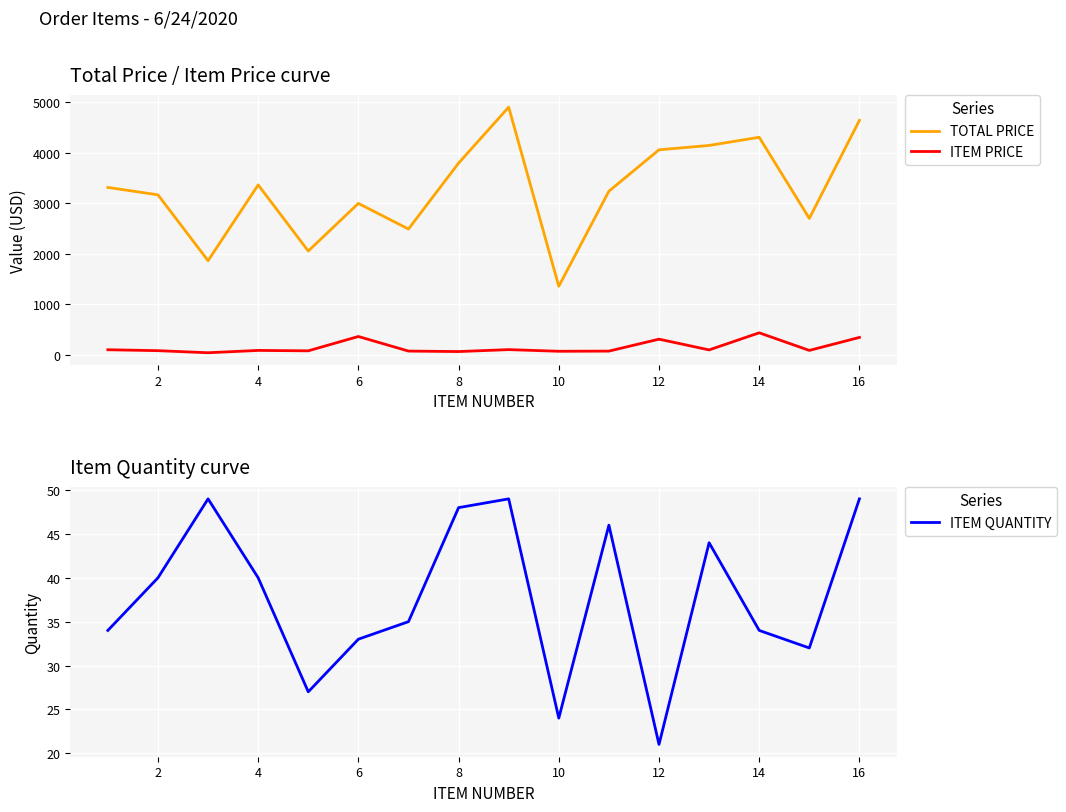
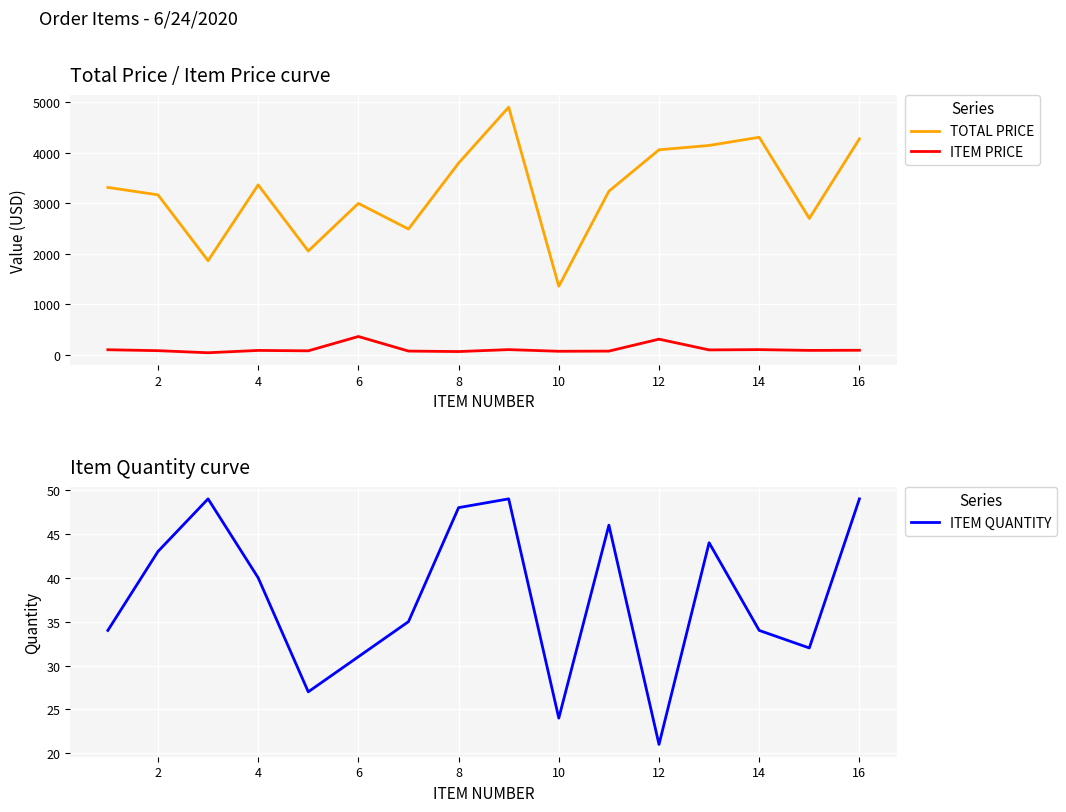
Total Price / Item Price curve, ITEM PRICE, 14: 400 -> 100
Total Price / Item Price curve, TOTAL PRICE, 16: 4600 -> 4300
Total Price / Item Price curve, ITEM PRICE, 16: 300 -> 100
Item Quantity curve, 2: 40 -> 43
Item Quantity curve, 6: 33 -> 31
